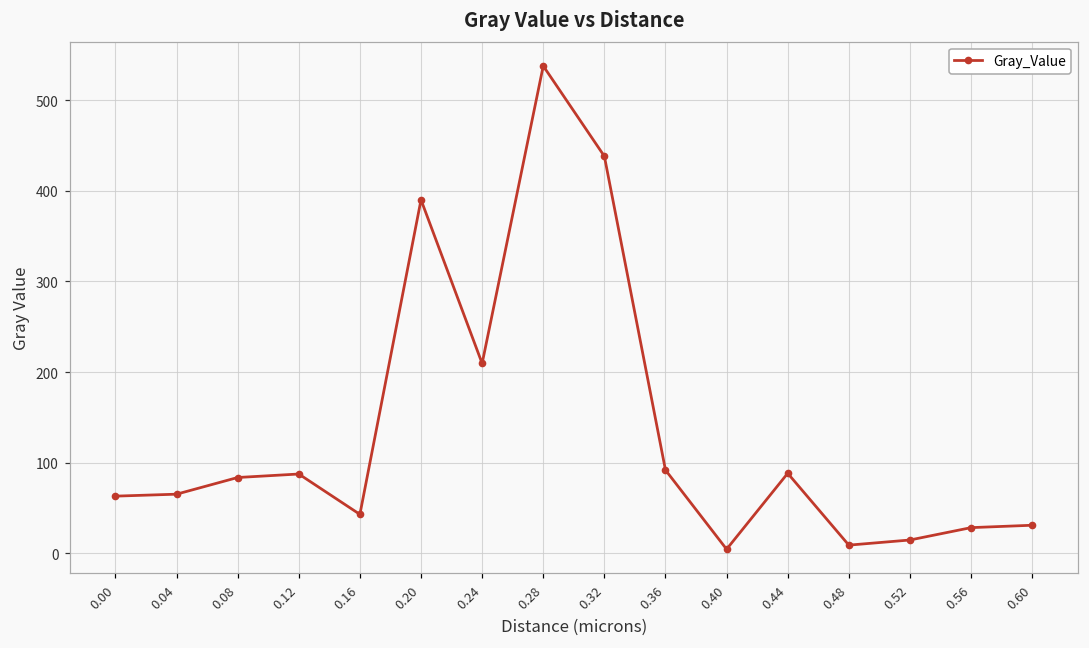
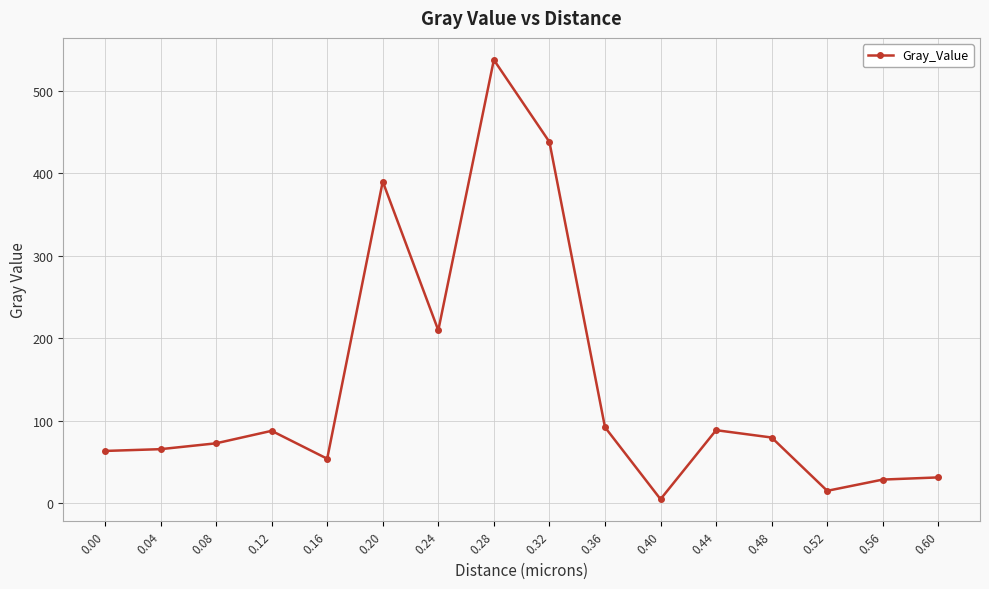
0.08: 80 -> 70
0.16: 40 -> 50
0.48: 10 -> 80
